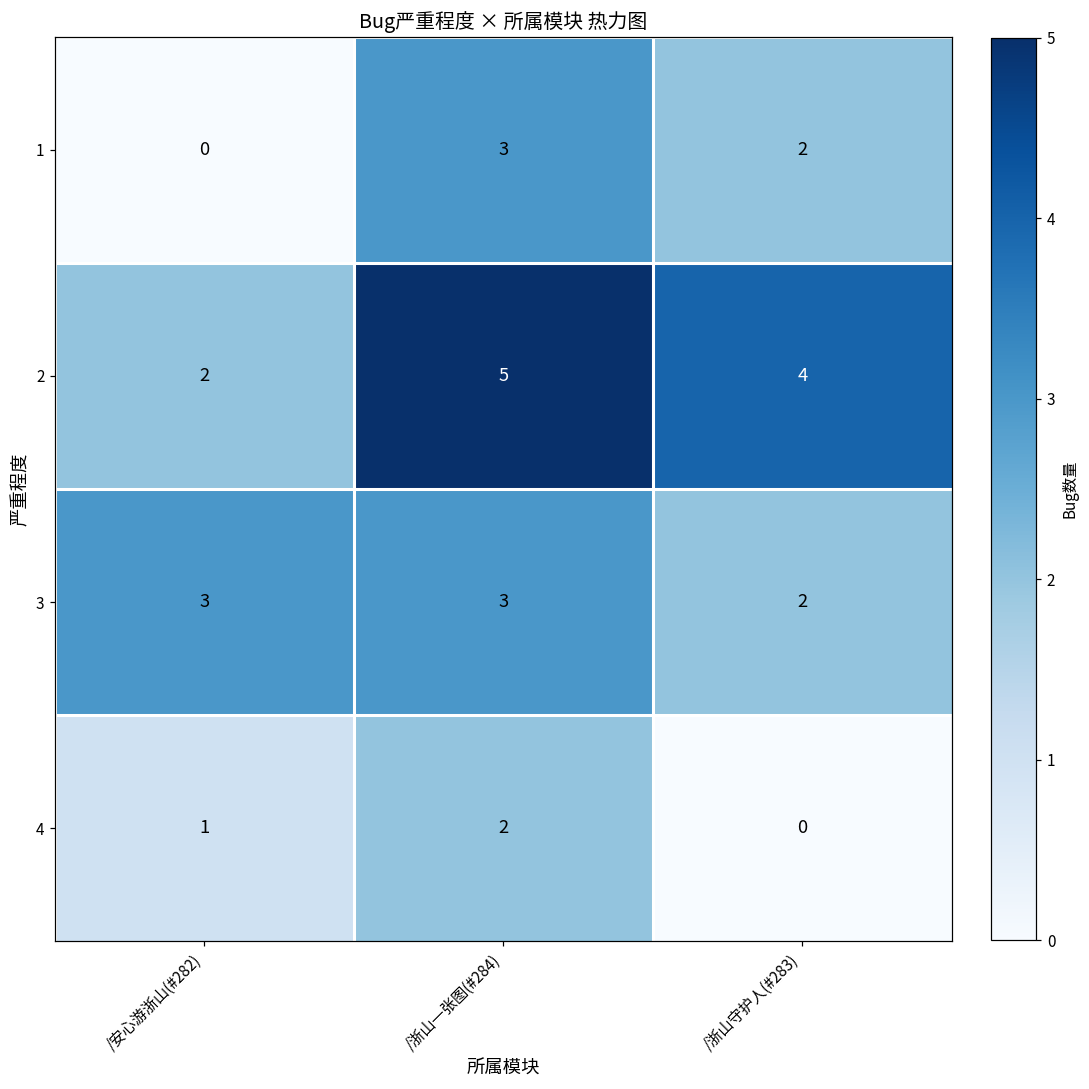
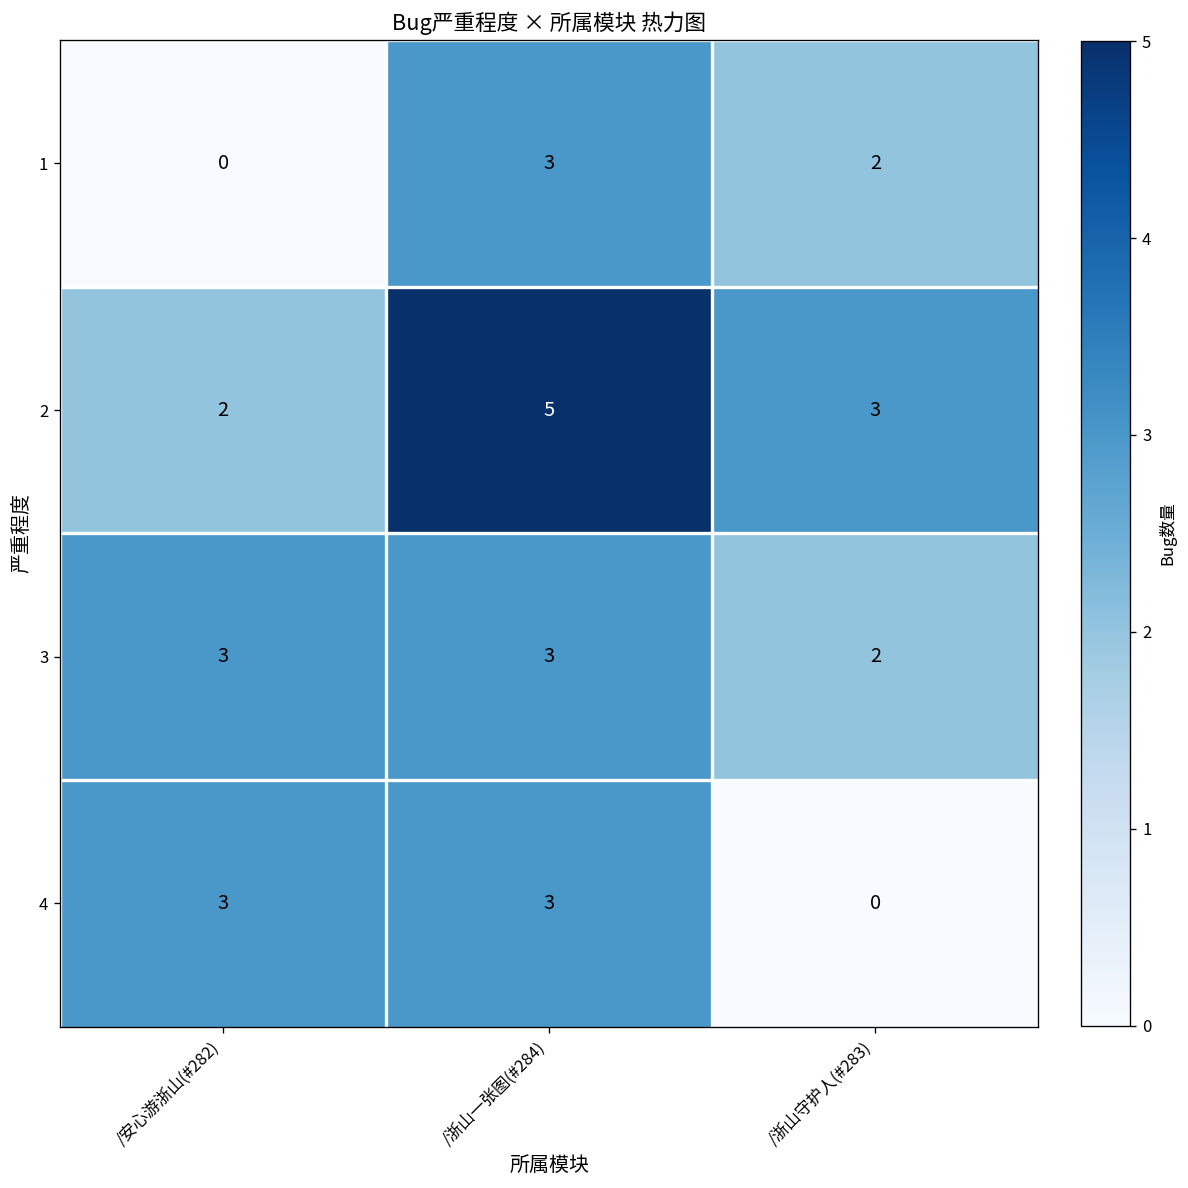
2, /浙山守护人(#283): 4 -> 3
4, /安心游浙山(#282): 1 -> 3
4, /浙山一张图(#284): 2 -> 3
